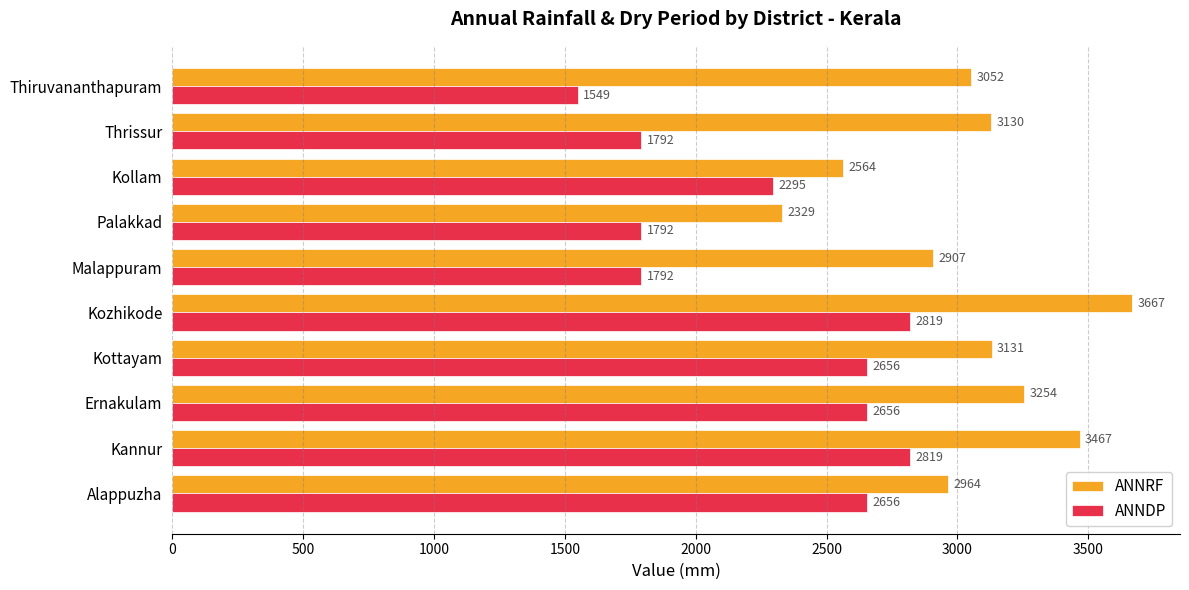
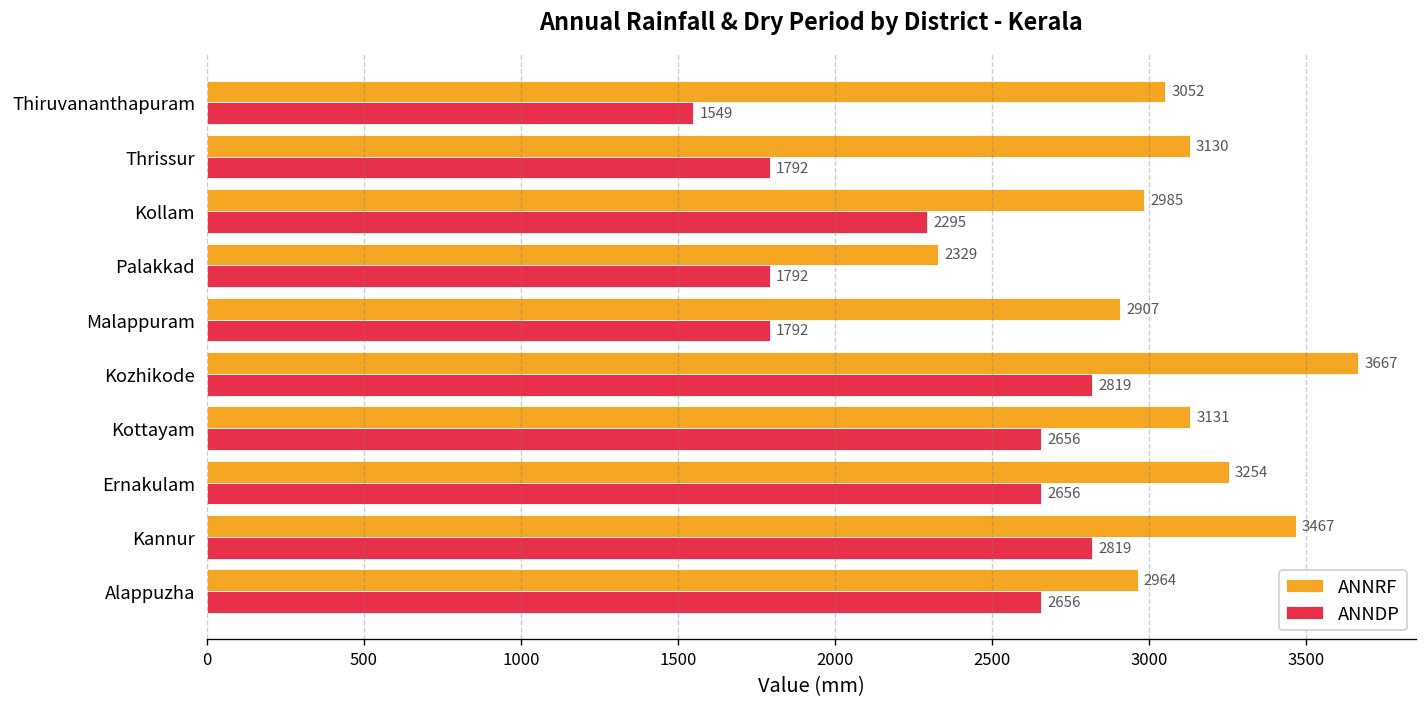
ANNRF, Kollam: 2564 -> 2985
